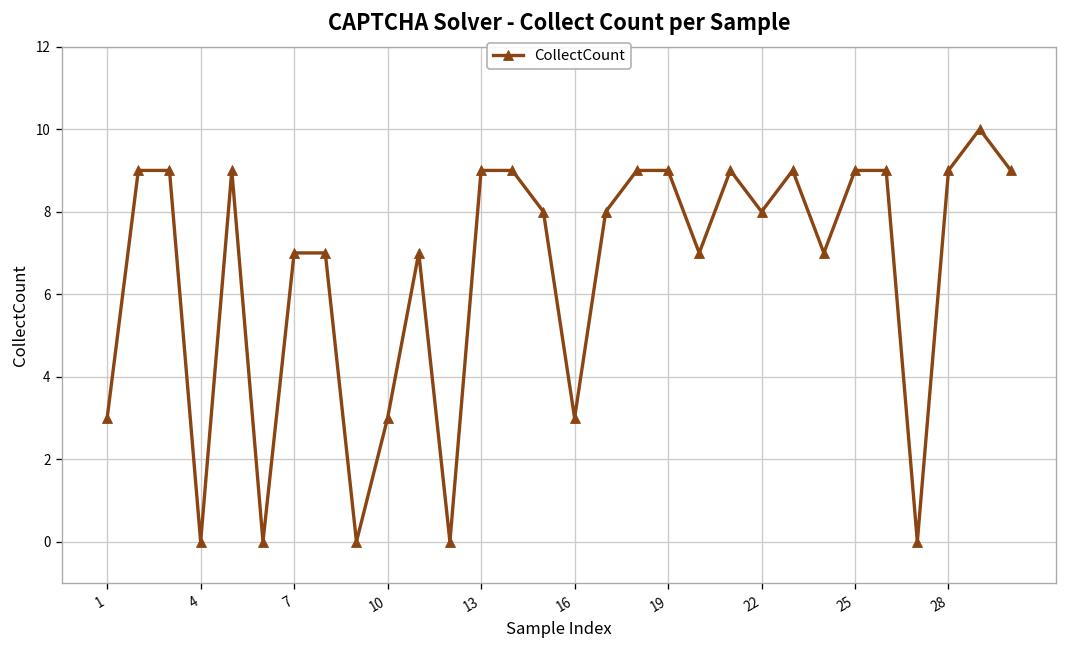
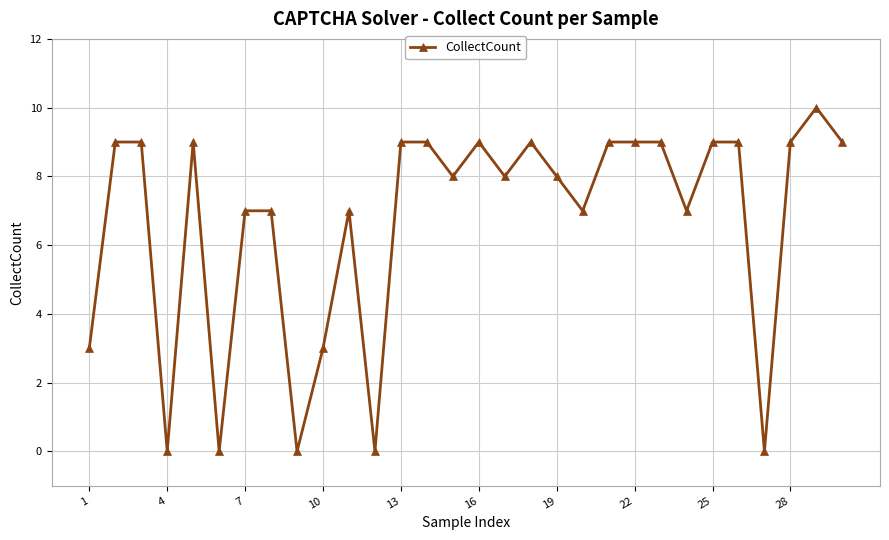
16: 3 -> 9
19: 9 -> 8
22: 8 -> 9
